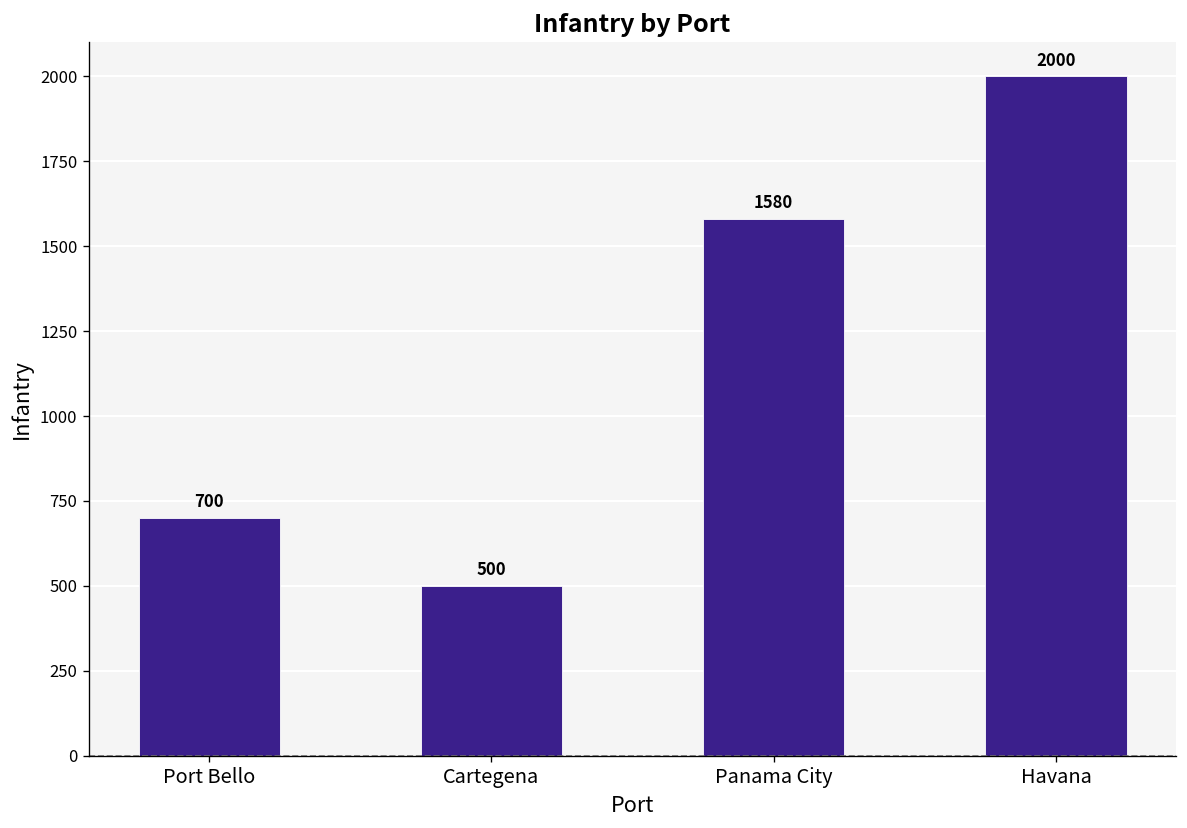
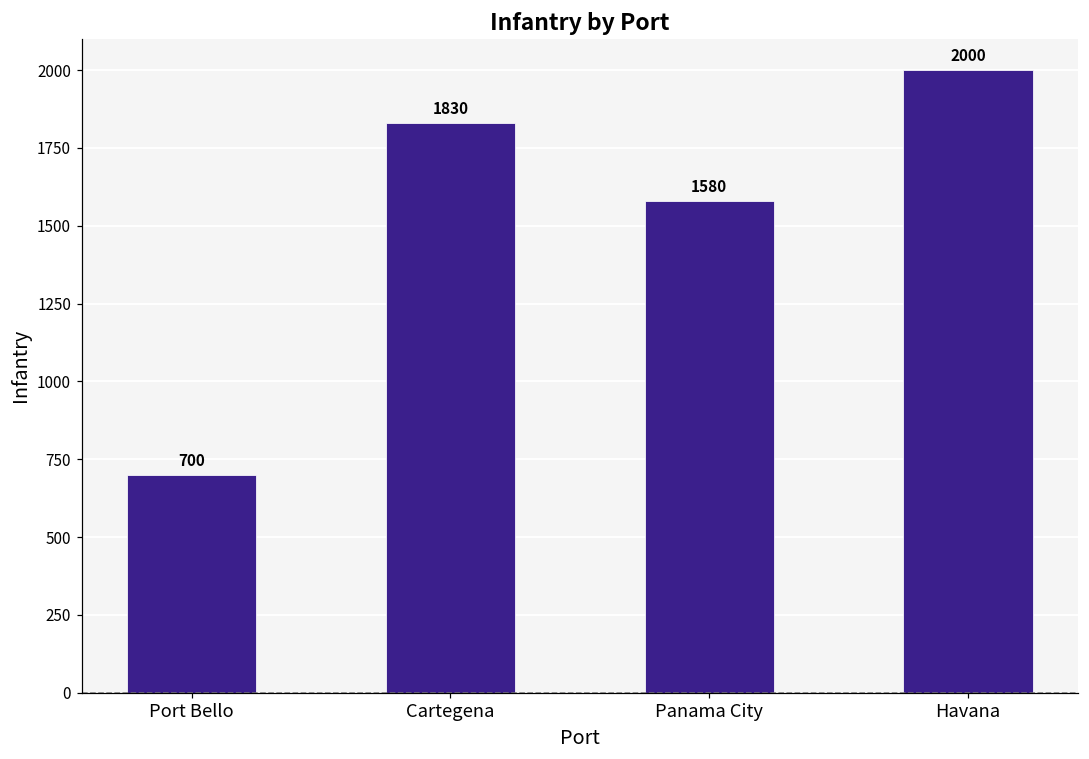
Cartegena: 500 -> 1830
